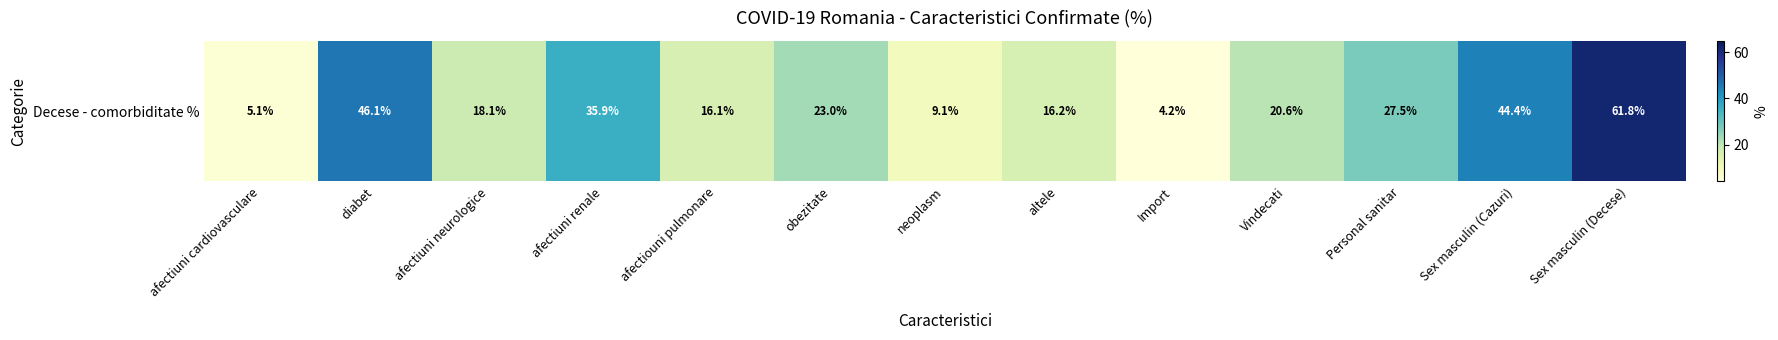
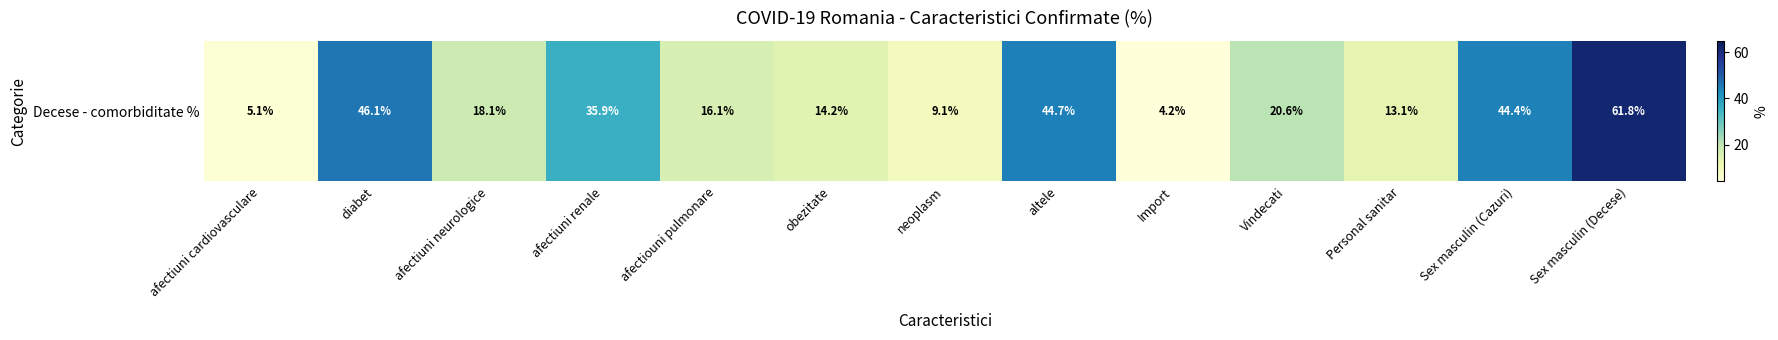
Decese - comorbiditate %, obezitate: 23.0% -> 14.2%
Decese - comorbiditate %, altele: 16.2% -> 44.7%
Decese - comorbiditate %, Personal sanitar: 27.5% -> 13.1%
